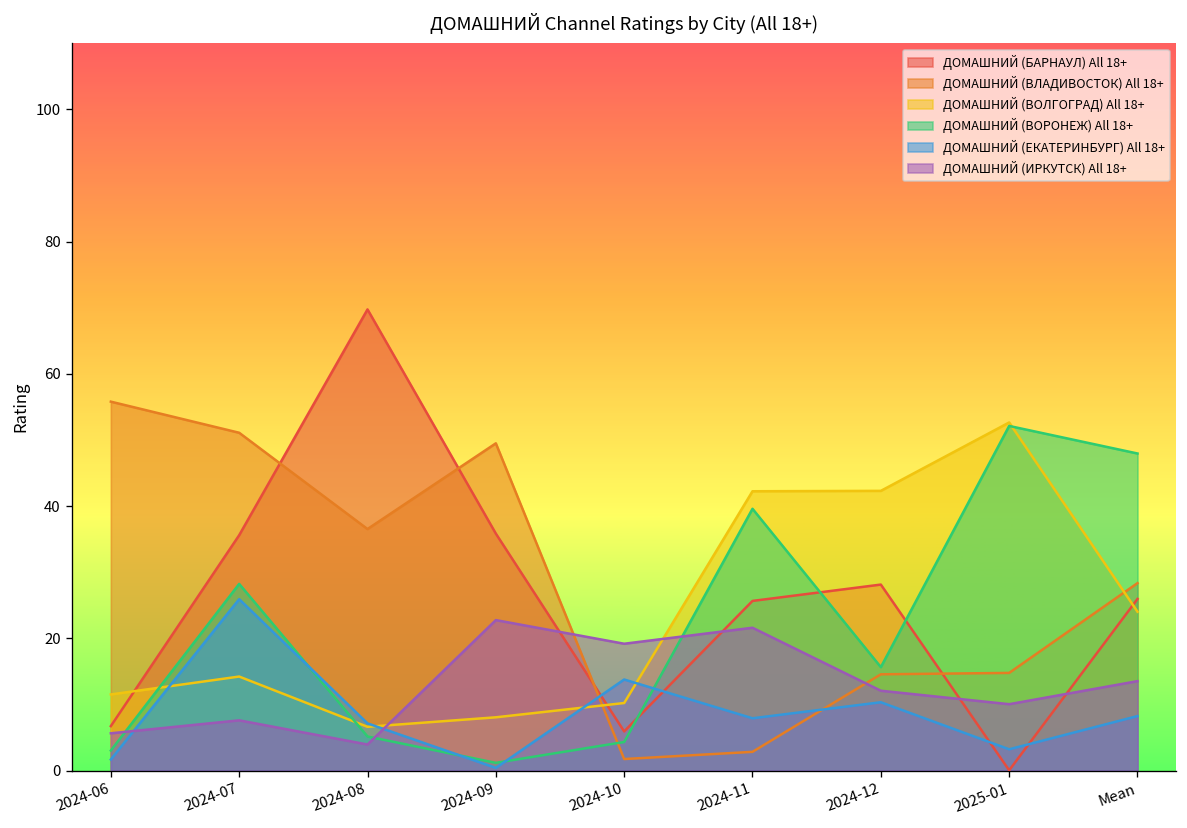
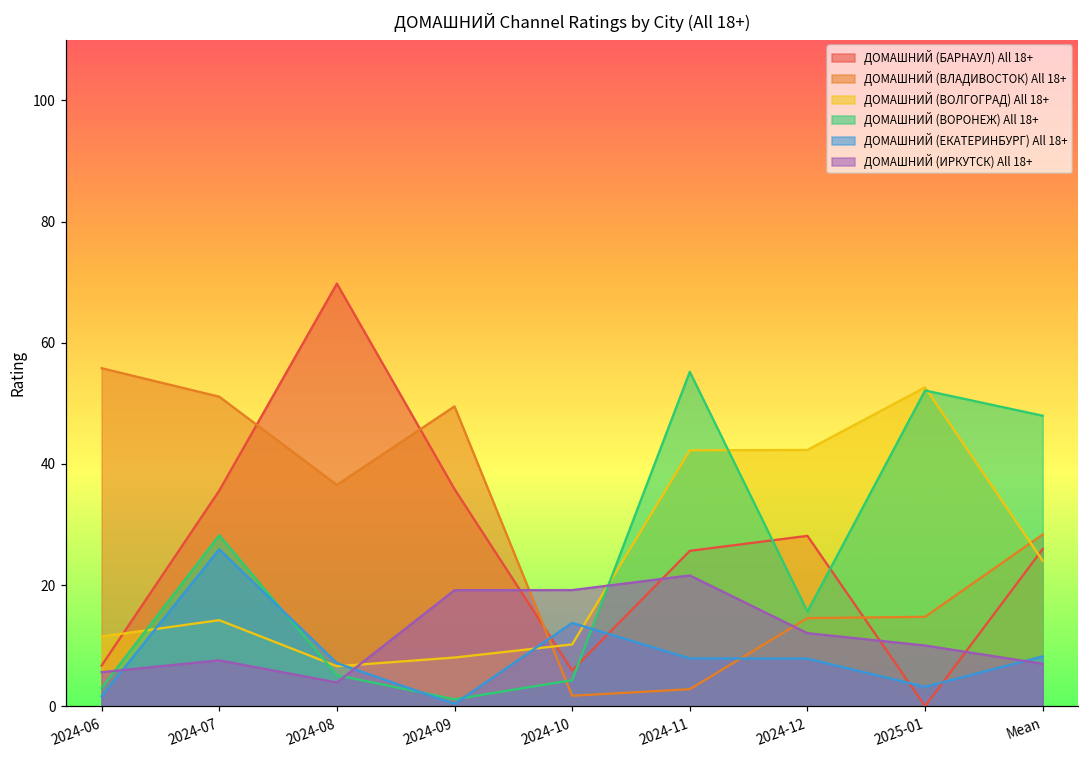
ДОМАШНИЙ (ИРКУТСК) All 18+, 2024-09: 23 -> 19
ДОМАШНИЙ (ВОРОНЕЖ) All 18+, 2024-11: 40 -> 55
ДОМАШНИЙ (ЕКАТЕРИНБУРГ) All 18+, 2024-12: 10 -> 8
ДОМАШНИЙ (ИРКУТСК) All 18+, Mean: 14 -> 7
